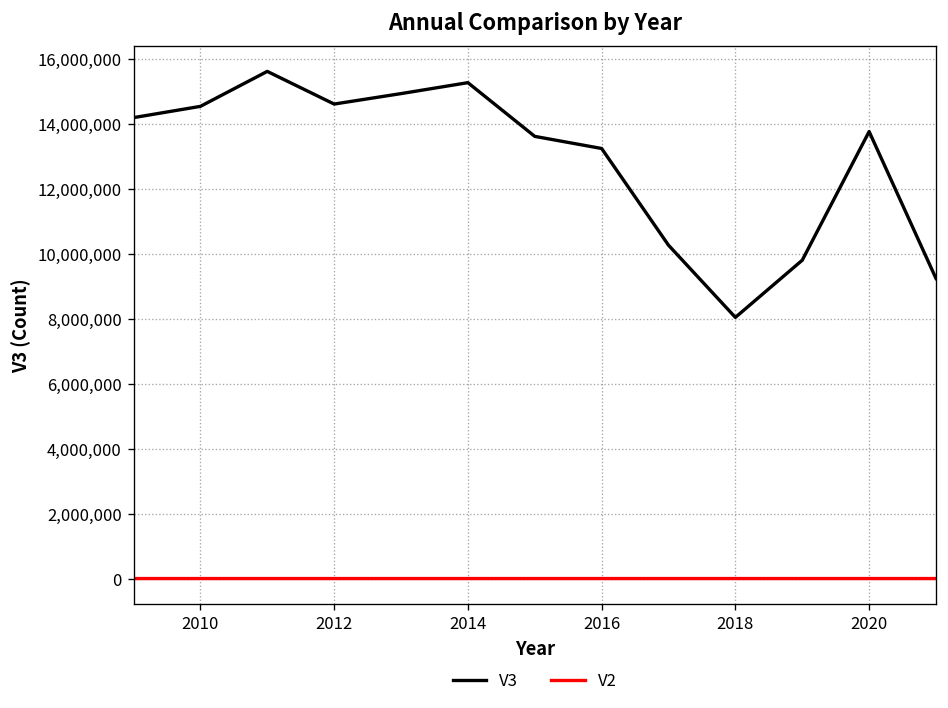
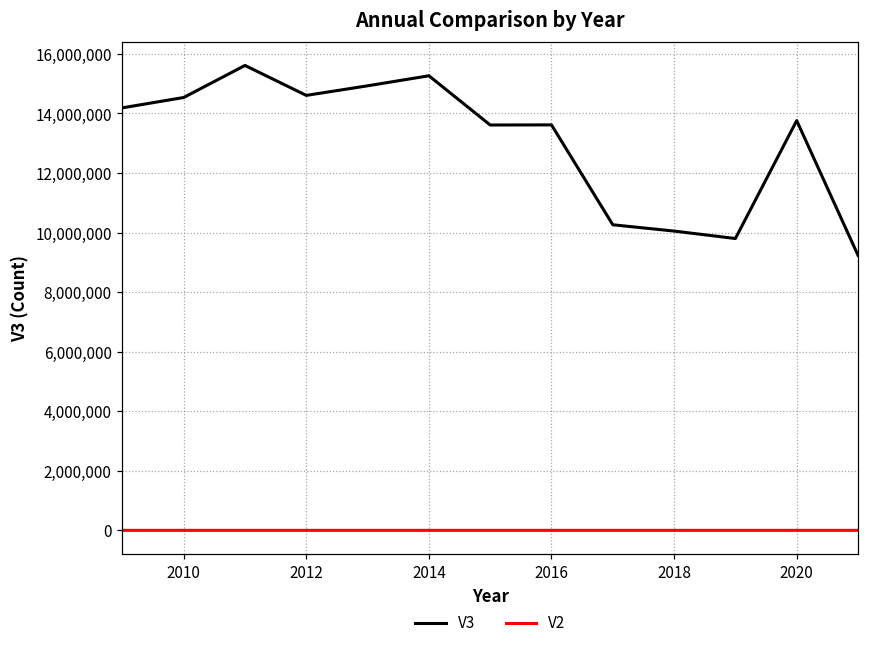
V3, 2016: 13,200,000 -> 13,600,000
V3, 2018: 8,000,000 -> 10,100,000
